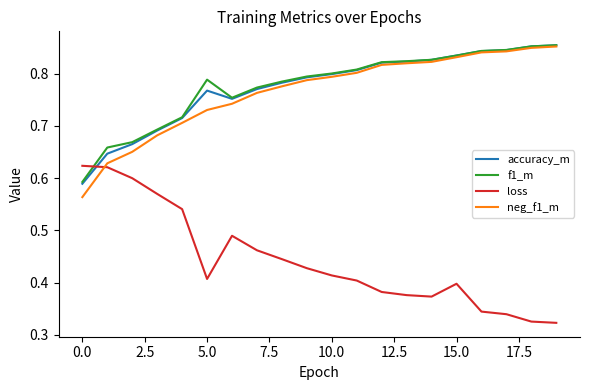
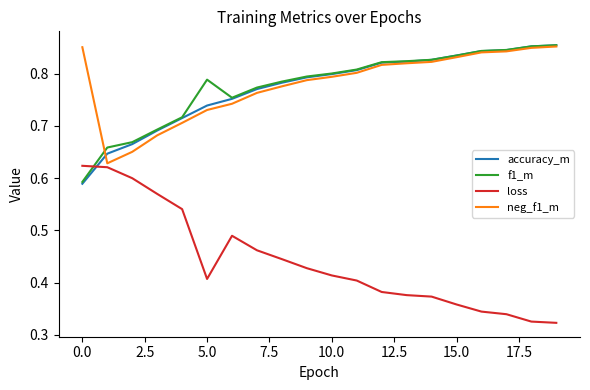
neg_f1_m, 0.0: 0.56 -> 0.85
accuracy_m, 5.0: 0.77 -> 0.74
loss, 15.0: 0.40 -> 0.36
